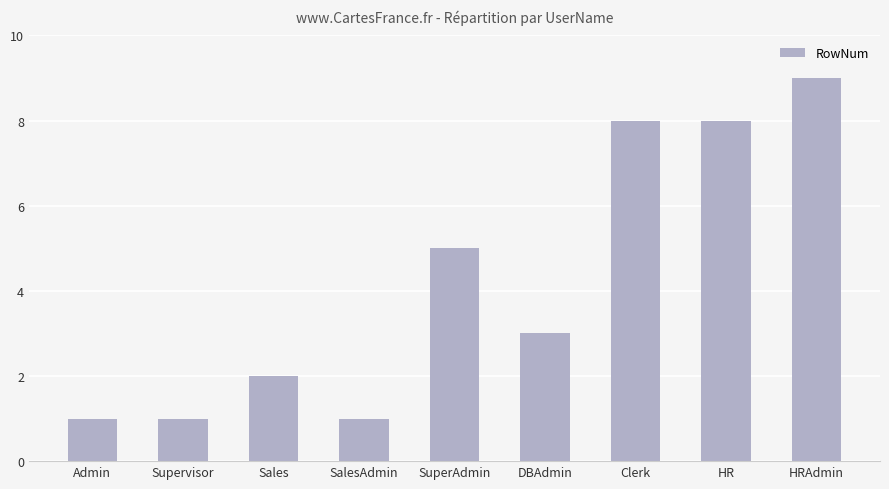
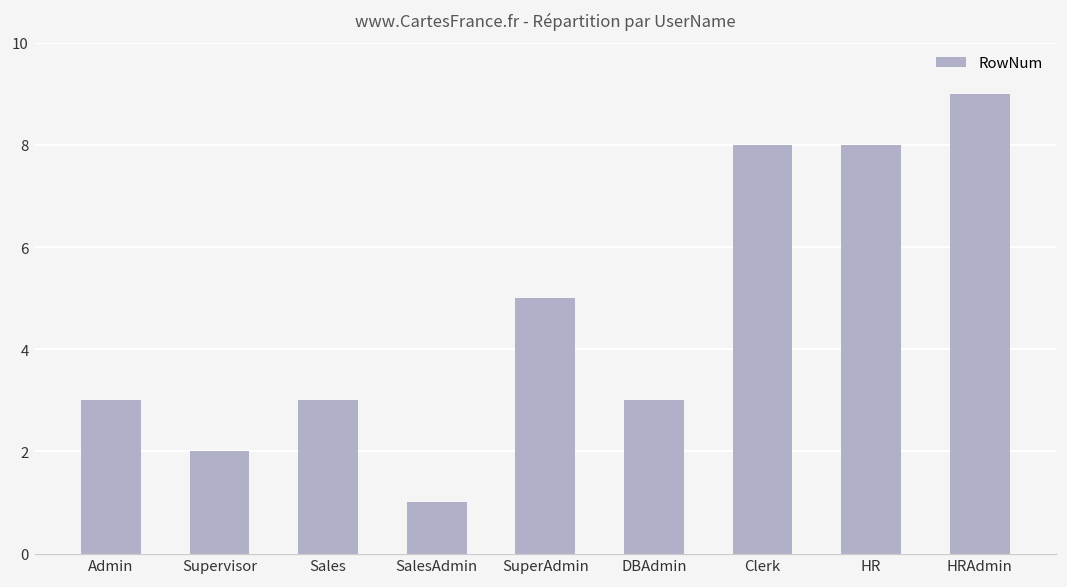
Admin: 1 -> 3
Supervisor: 1 -> 2
Sales: 2 -> 3
